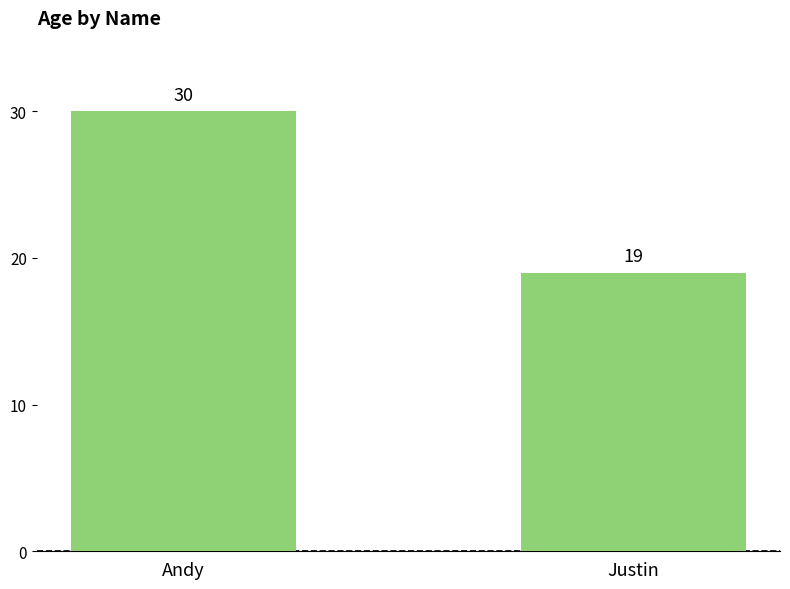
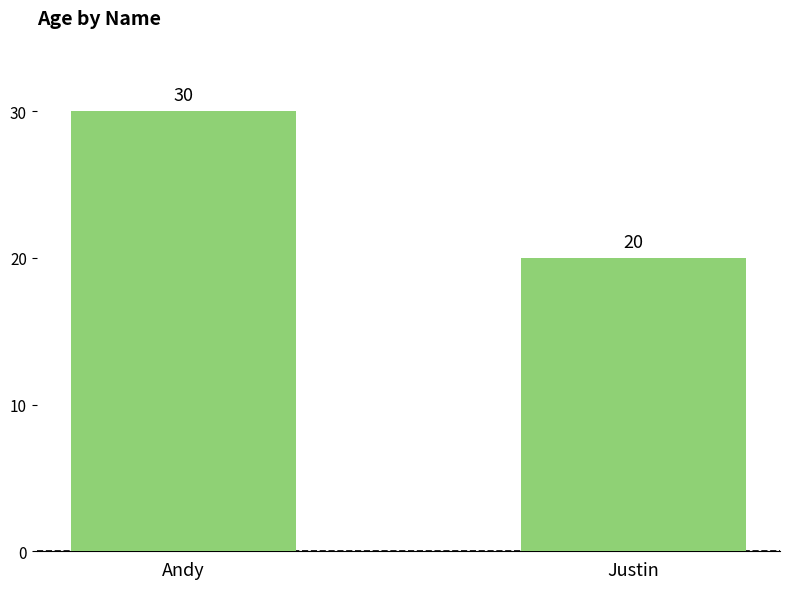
Justin: 19 -> 20
